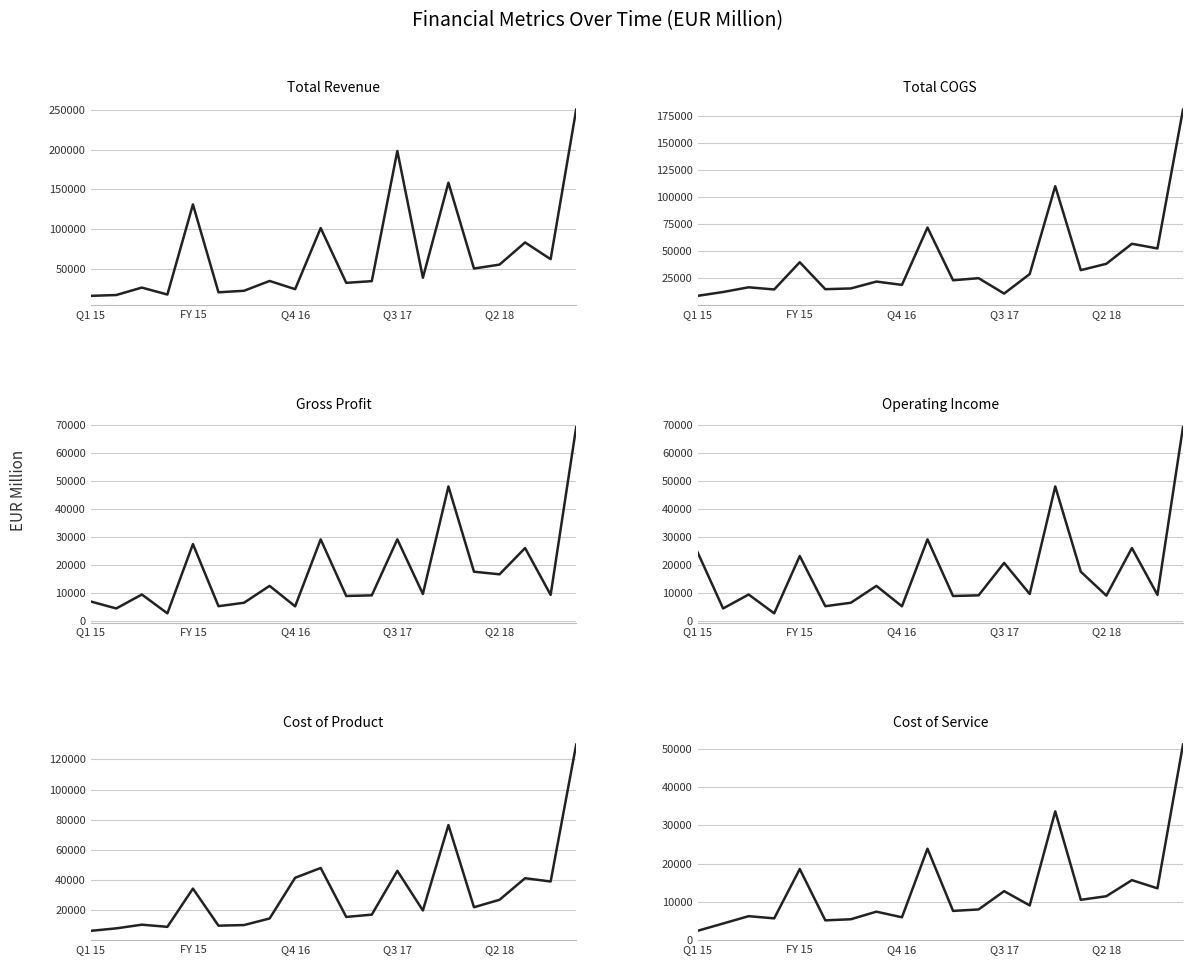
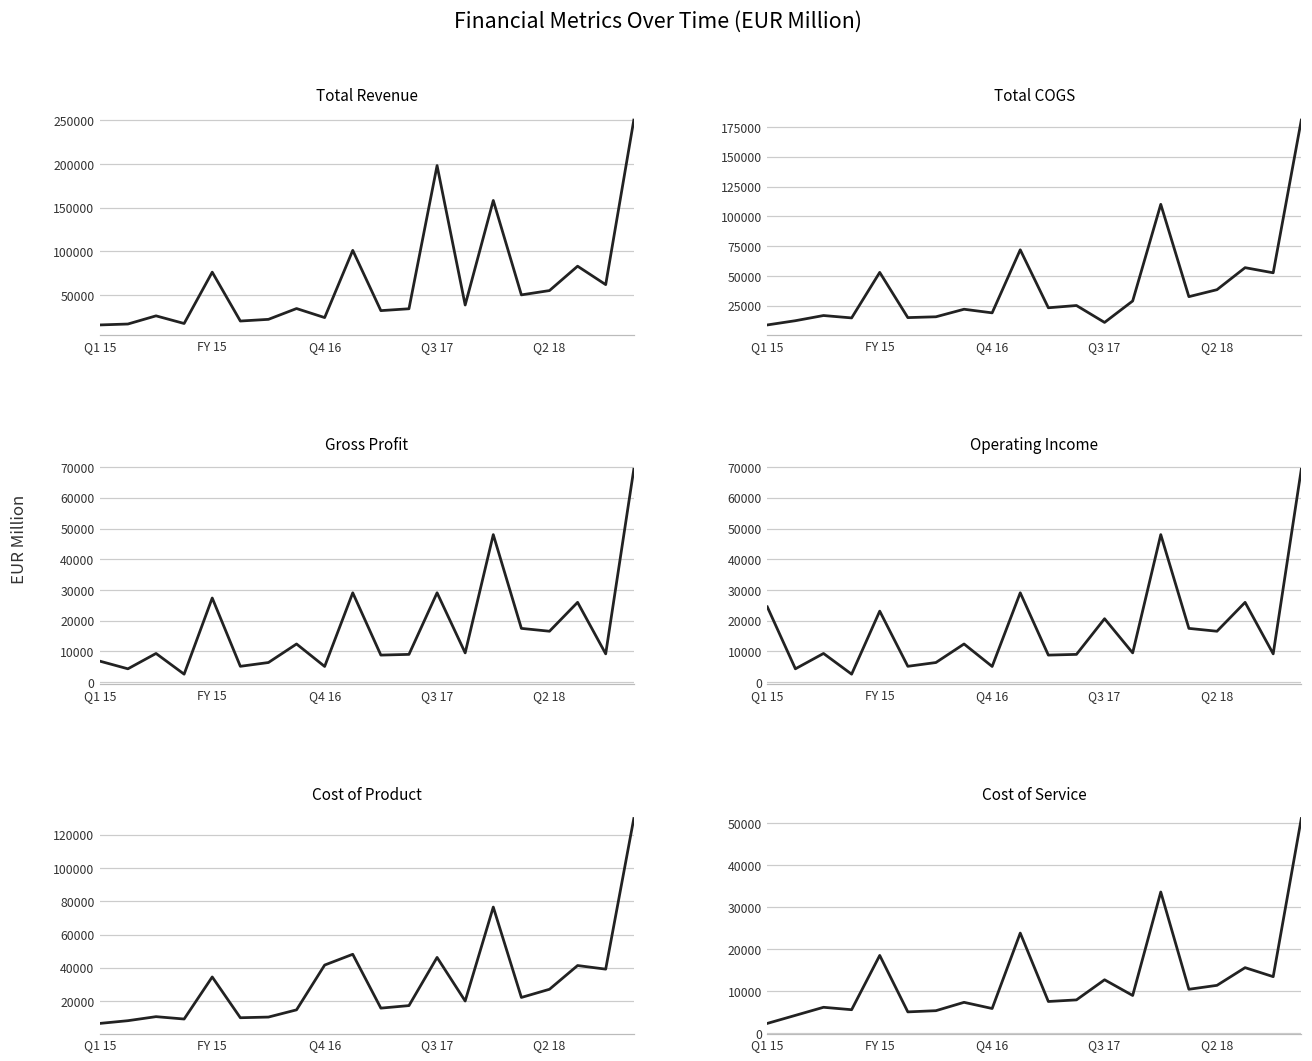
Total Revenue, FY 15: 130000 -> 80000
Total COGS, FY 15: 40000 -> 53000
Operating Income, Q2 18: 9000 -> 17000
